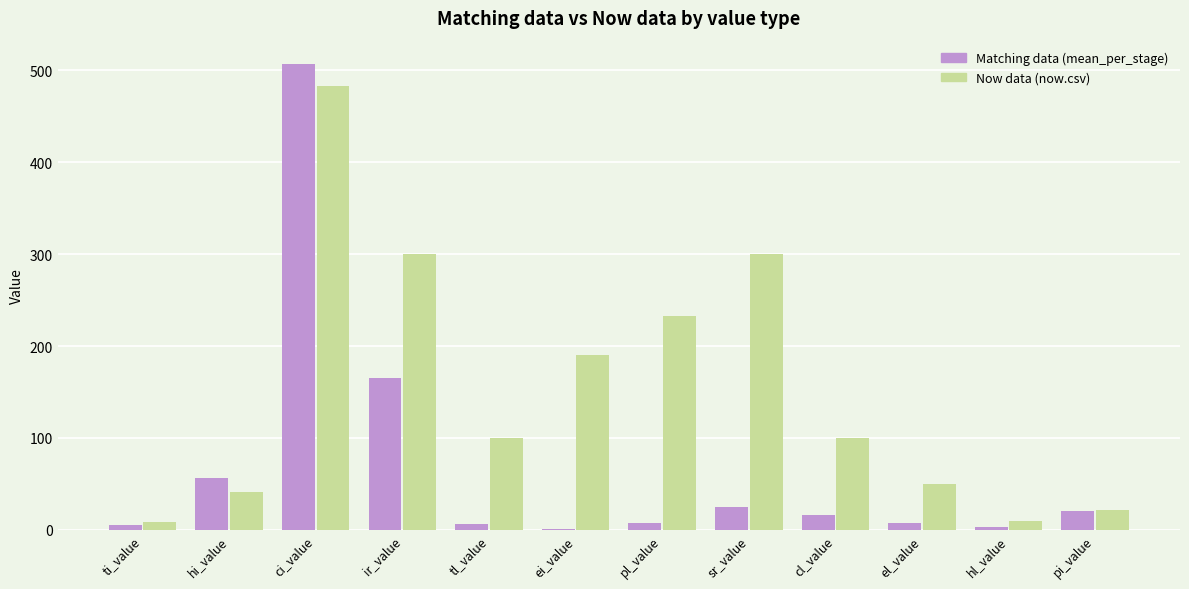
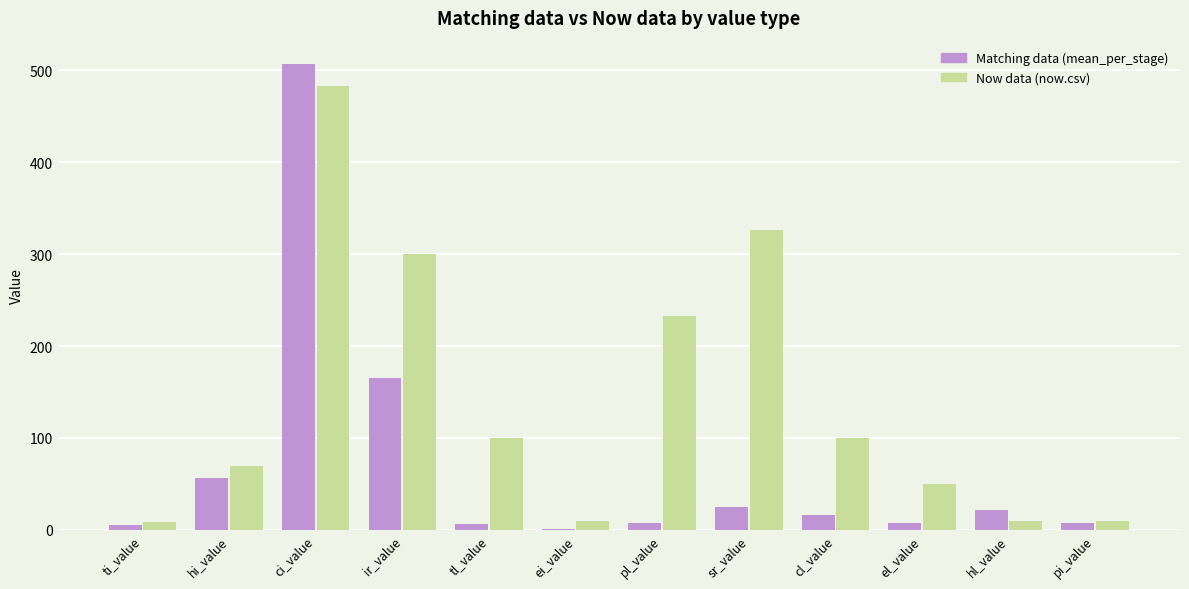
Now data (now.csv), hi_value: 40 -> 70
Now data (now.csv), ei_value: 190 -> 10
Now data (now.csv), sr_value: 300 -> 330
Matching data (mean_per_stage), hl_value: 0 -> 20
Matching data (mean_per_stage), pi_value: 20 -> 10
Now data (now.csv), pi_value: 20 -> 10
